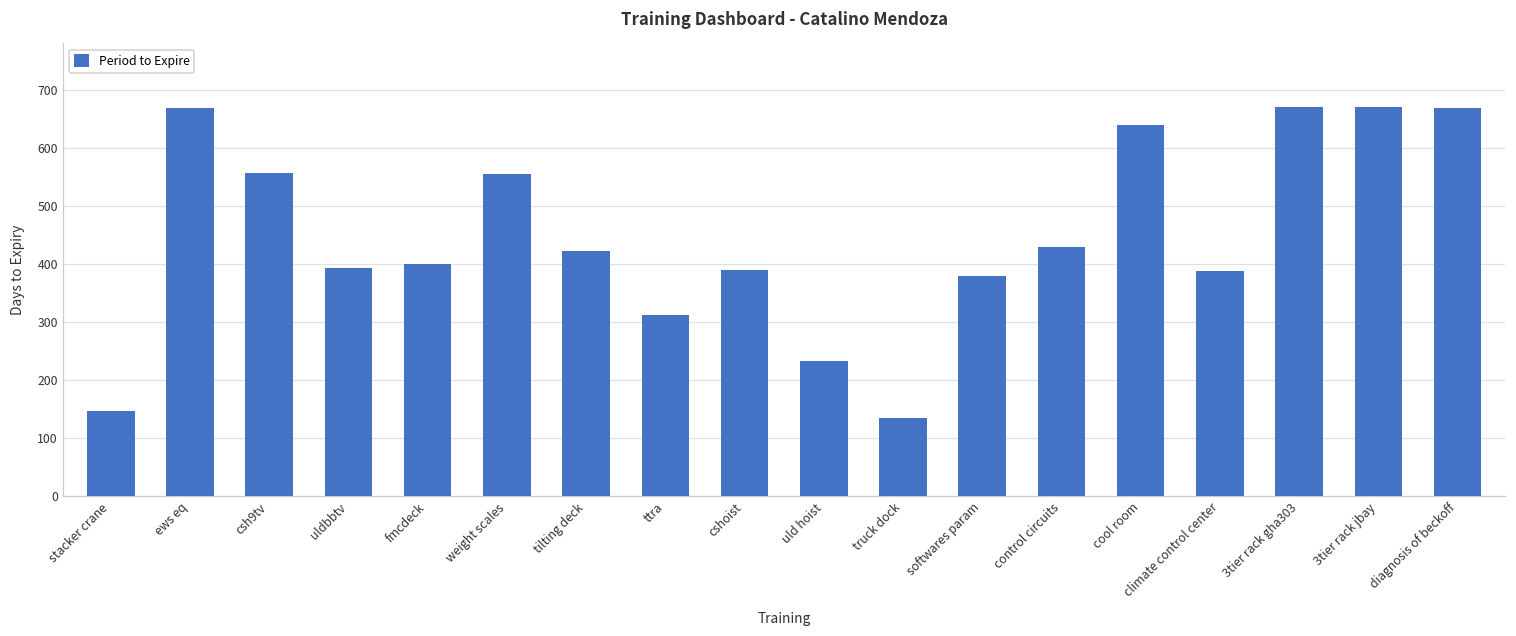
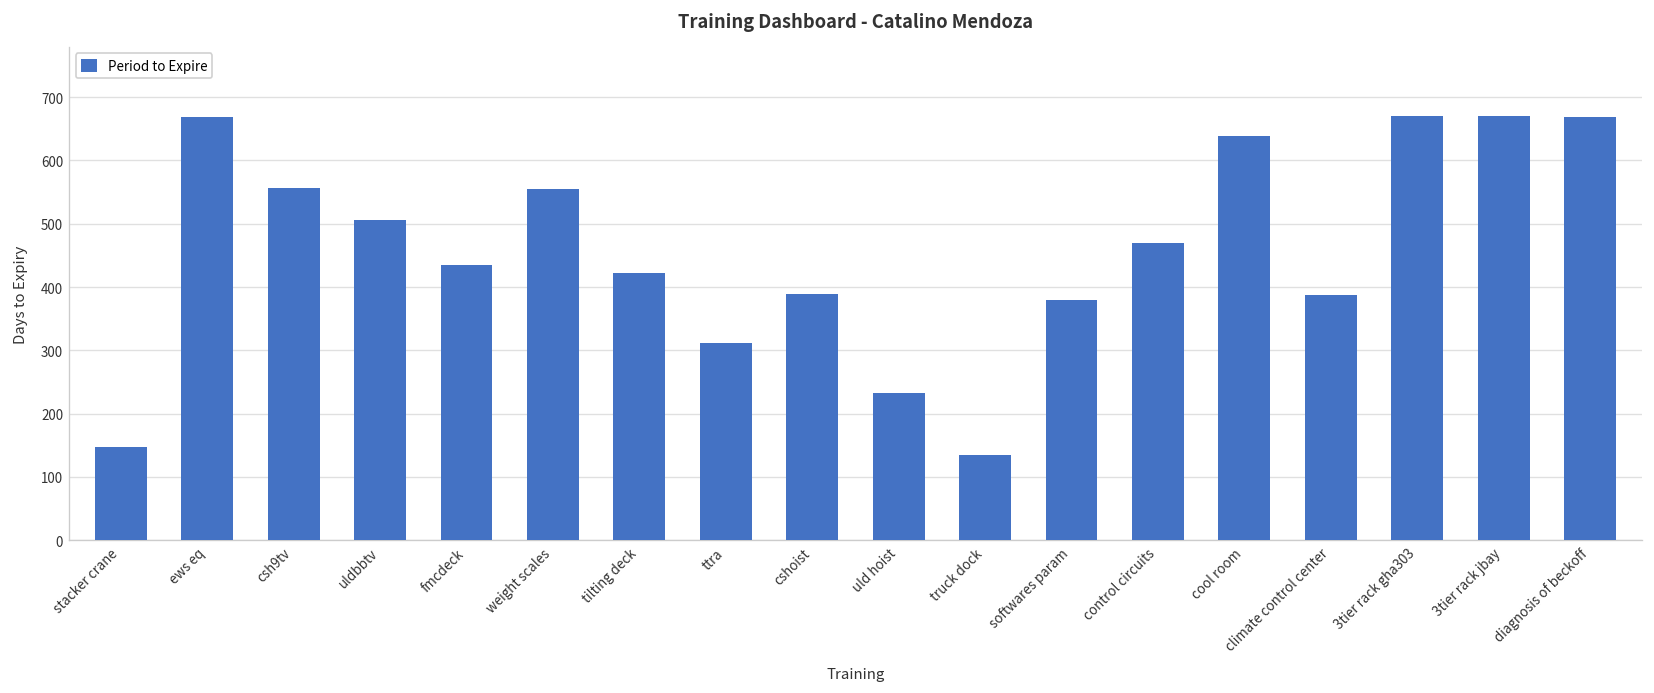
uldbbtv: 390 -> 510
fmcdeck: 400 -> 440
control circuits: 430 -> 470
